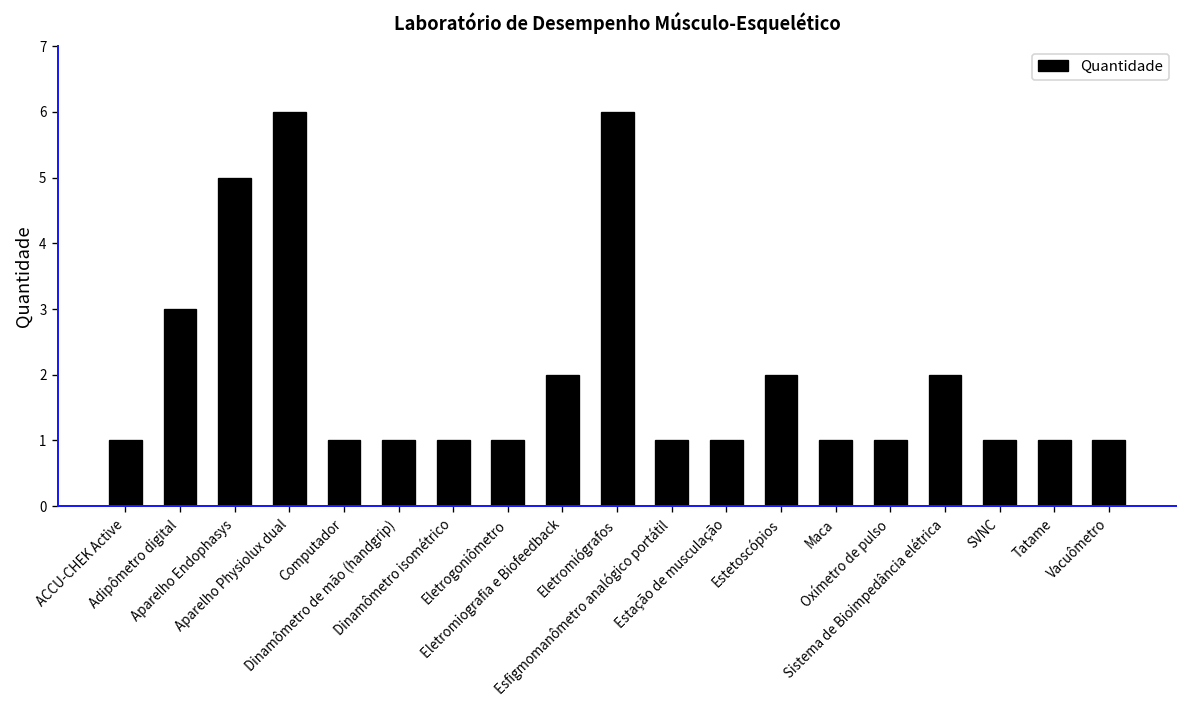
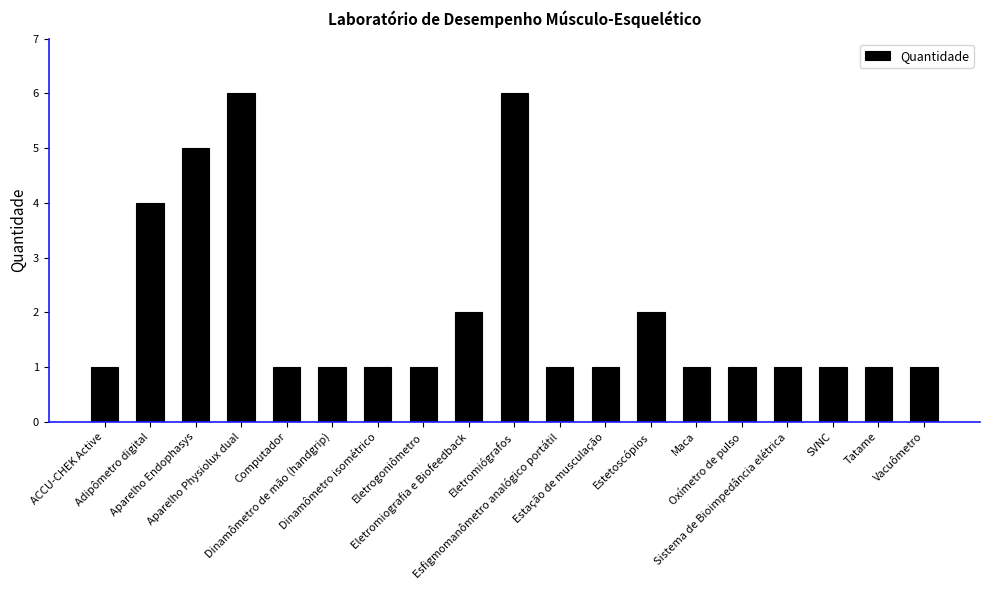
Adipômetro digital: 3 -> 4
Sistema de Bioimpedância elétrica: 2 -> 1
